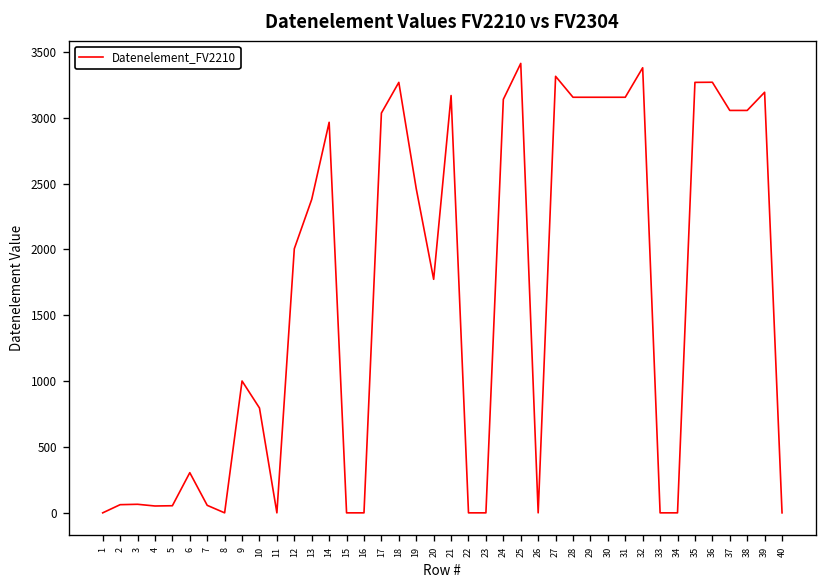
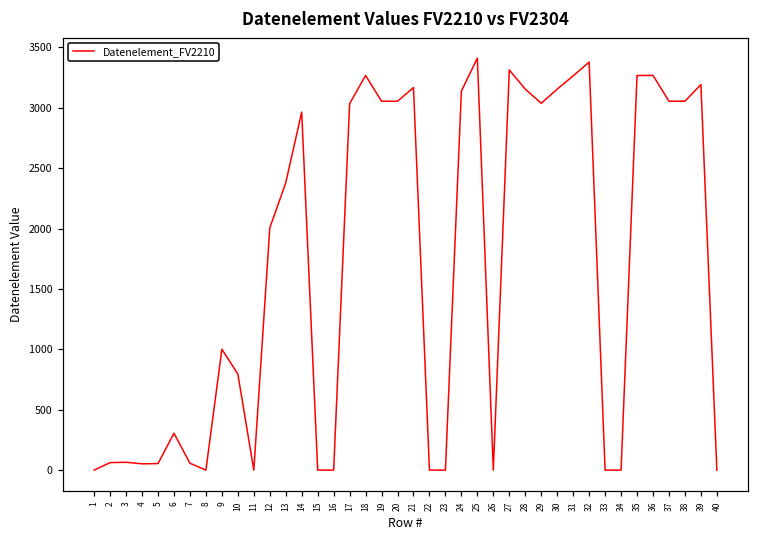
19: 2460 -> 3060
20: 1770 -> 3060
29: 3160 -> 3040
31: 3160 -> 3270
